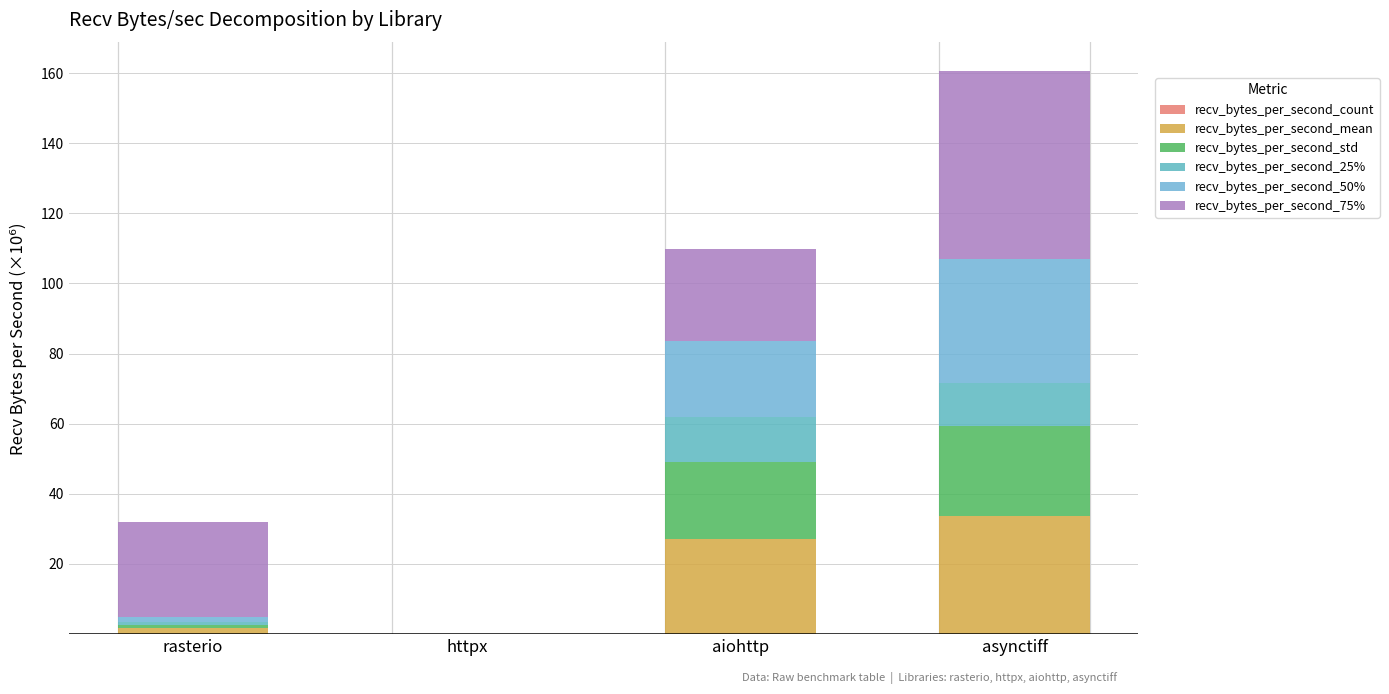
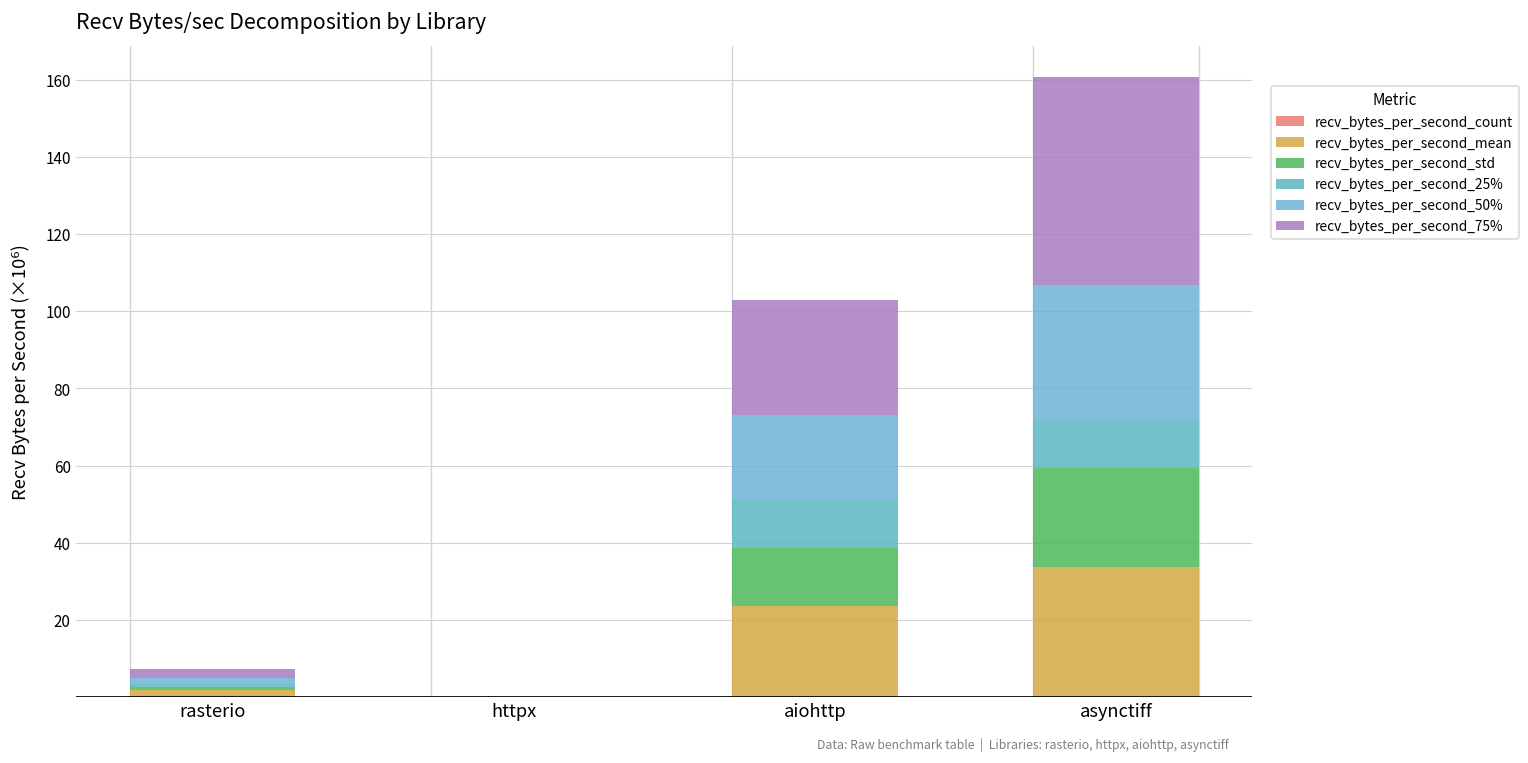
recv_bytes_per_second_75%, rasterio: 27 -> 2
recv_bytes_per_second_mean, aiohttp: 27 -> 23
recv_bytes_per_second_std, aiohttp: 22 -> 15
recv_bytes_per_second_75%, aiohttp: 26 -> 30
